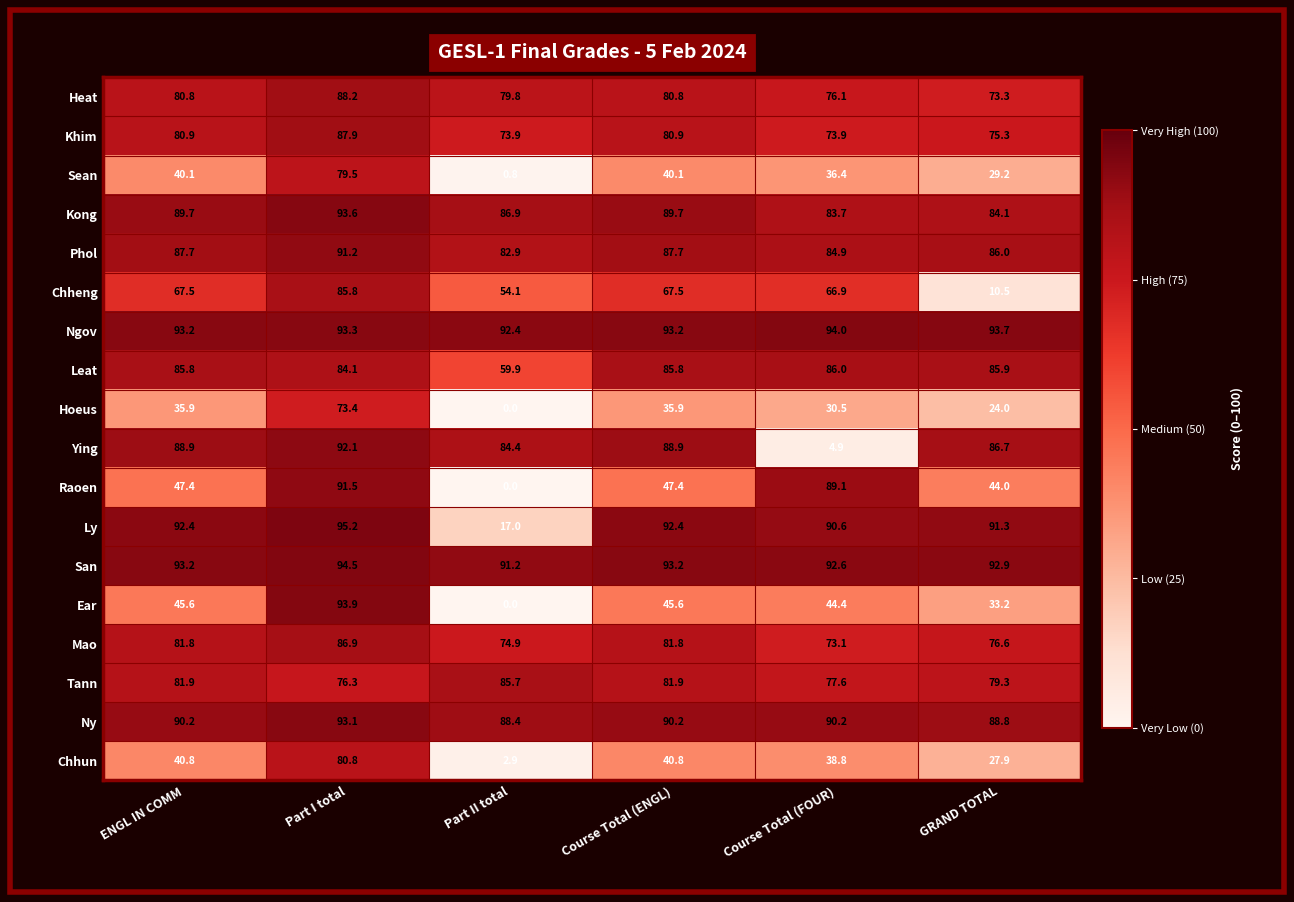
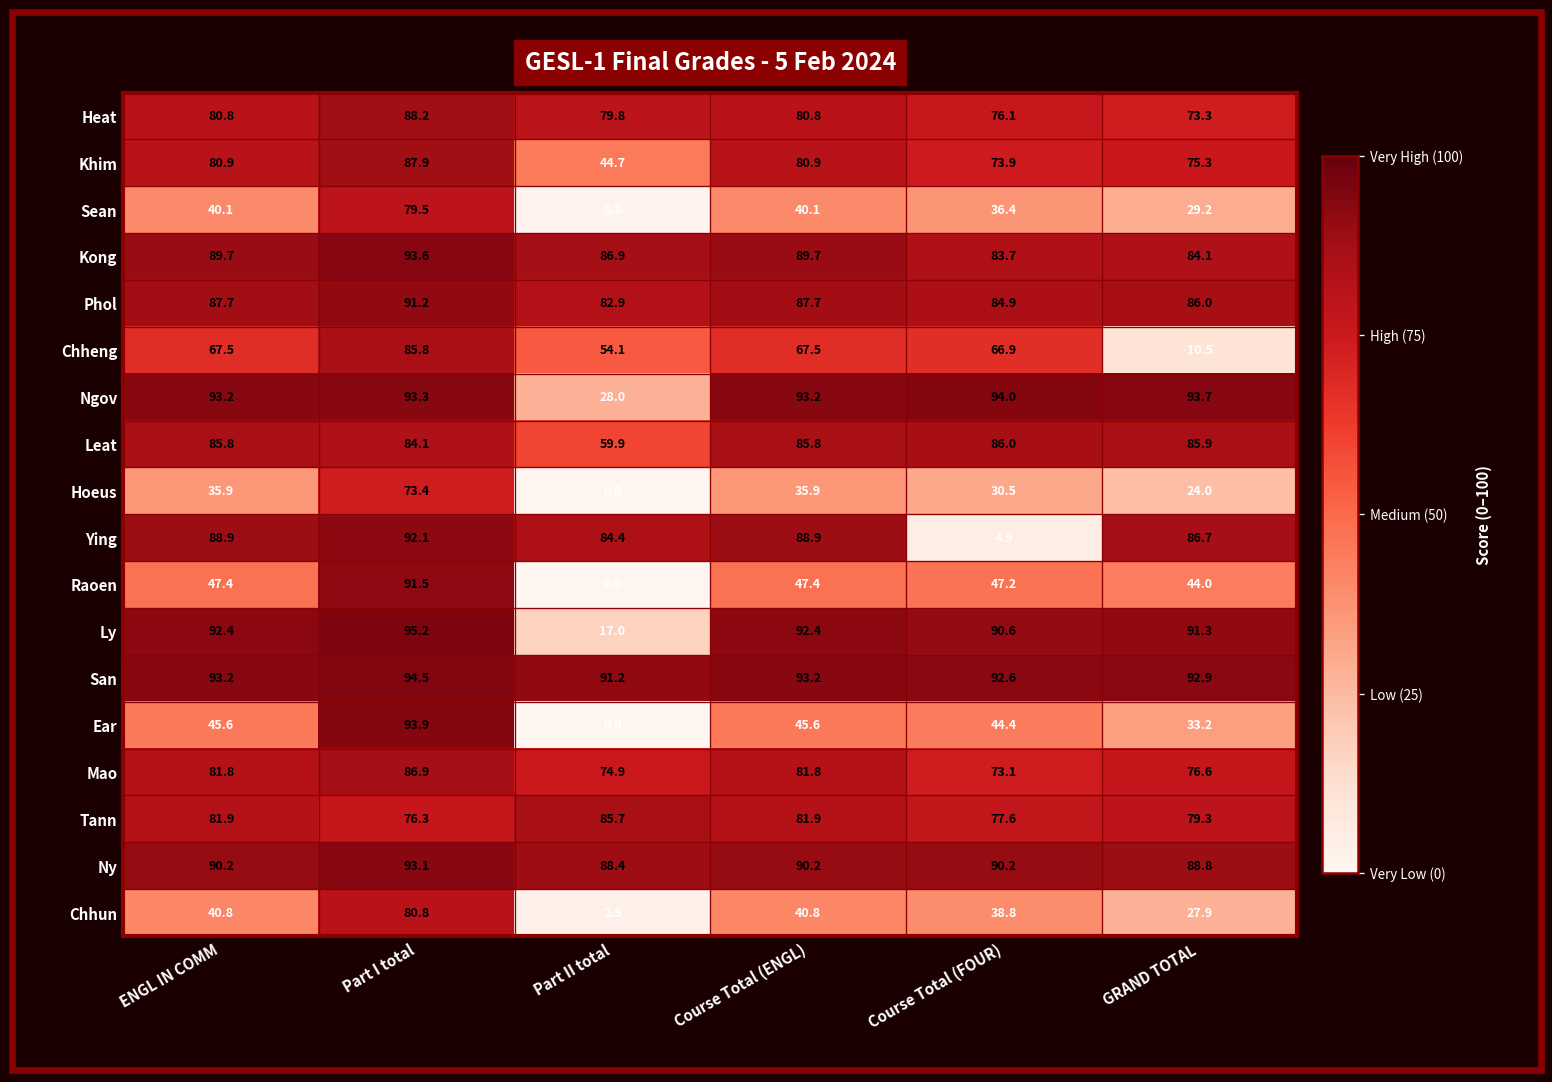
Khim, Part II total: 73.9 -> 44.7
Ngov, Part II total: 92.4 -> 28.0
Raoen, Course Total (FOUR): 89.1 -> 47.2
